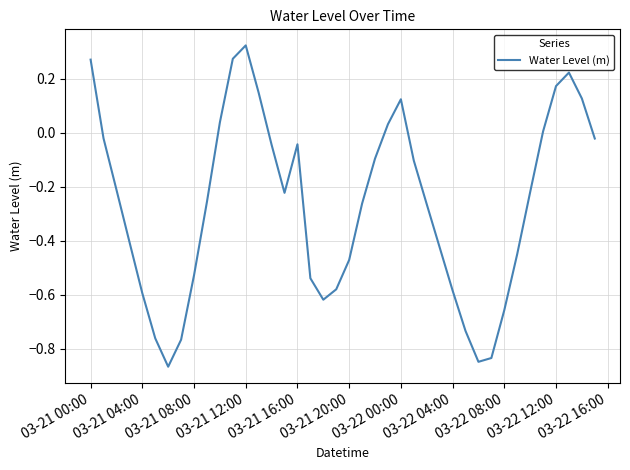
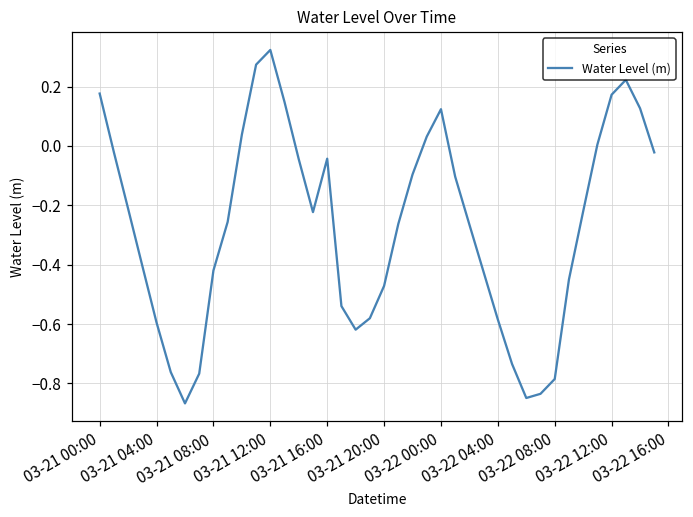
03-21 00:00: 0.27 -> 0.18
03-21 08:00: -0.53 -> -0.42
03-22 08:00: -0.66 -> -0.79
